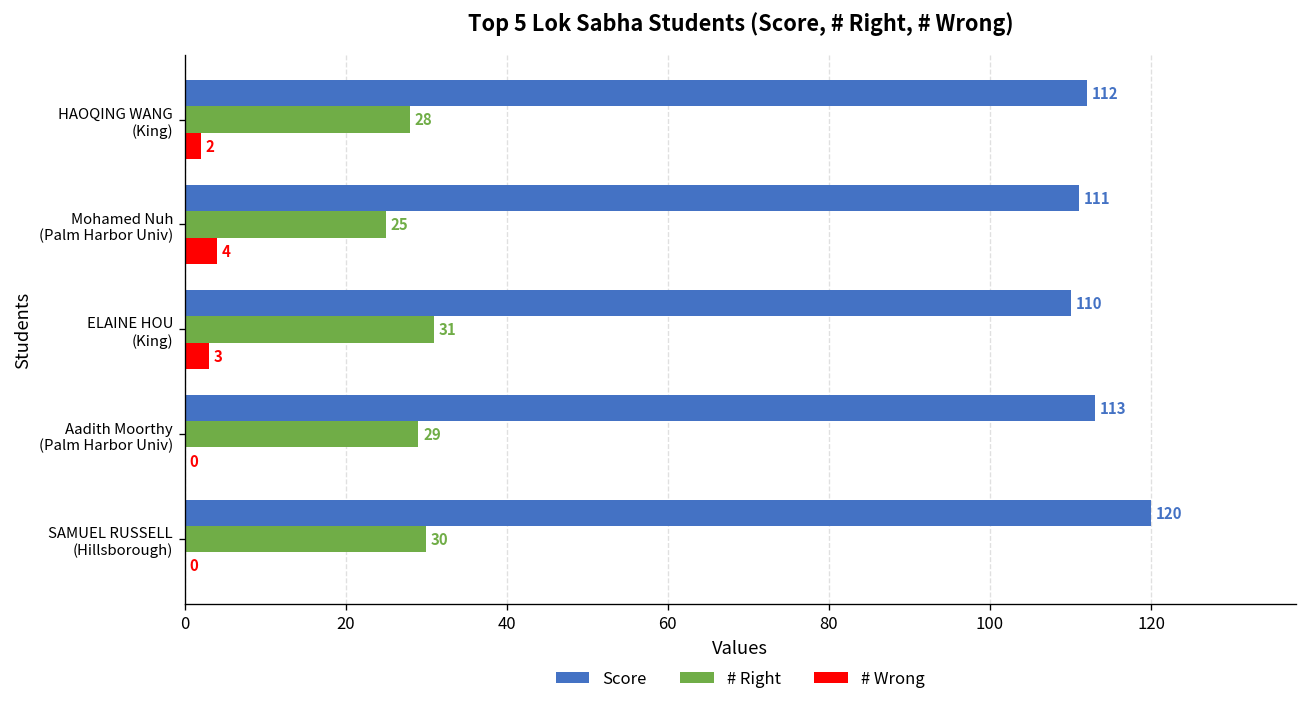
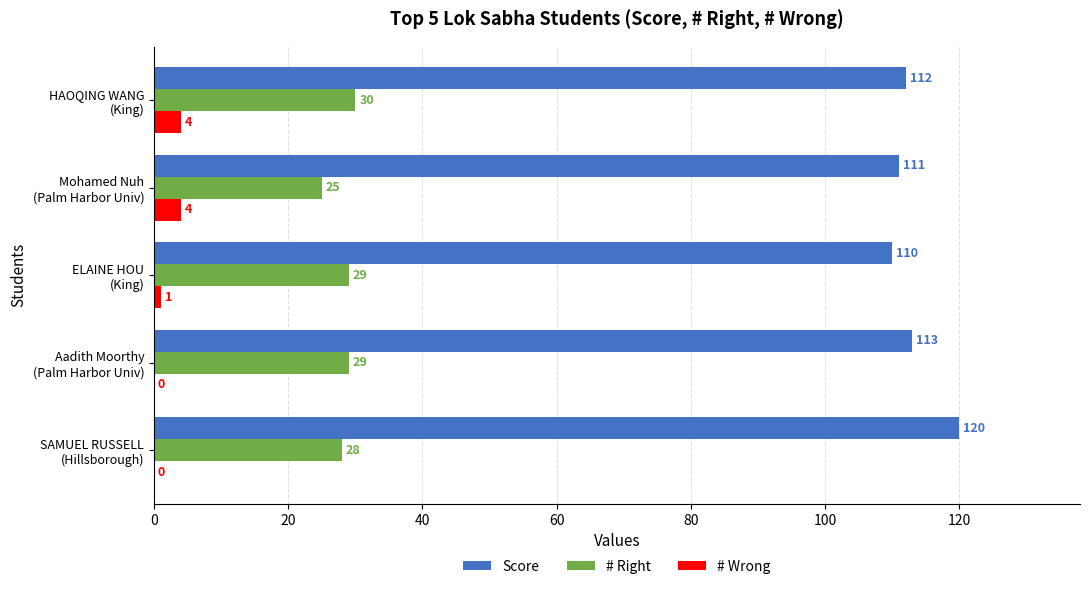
# Right, HAOQING WANG (King): 28 -> 30
# Wrong, HAOQING WANG (King): 2 -> 4
# Right, ELAINE HOU (King): 31 -> 29
# Wrong, ELAINE HOU (King): 3 -> 1
# Right, SAMUEL RUSSELL (Hillsborough): 30 -> 28
